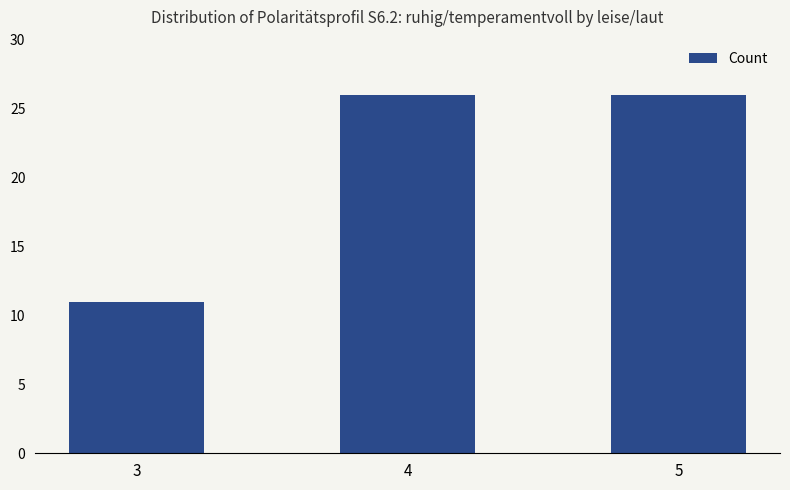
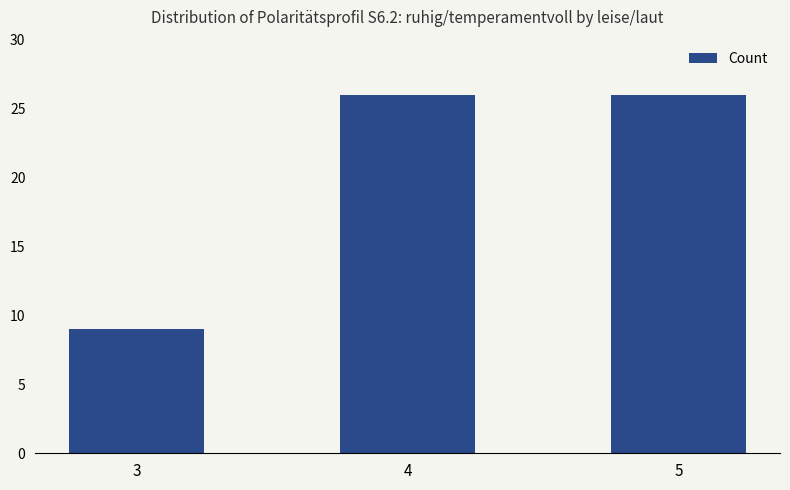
3: 11 -> 9
